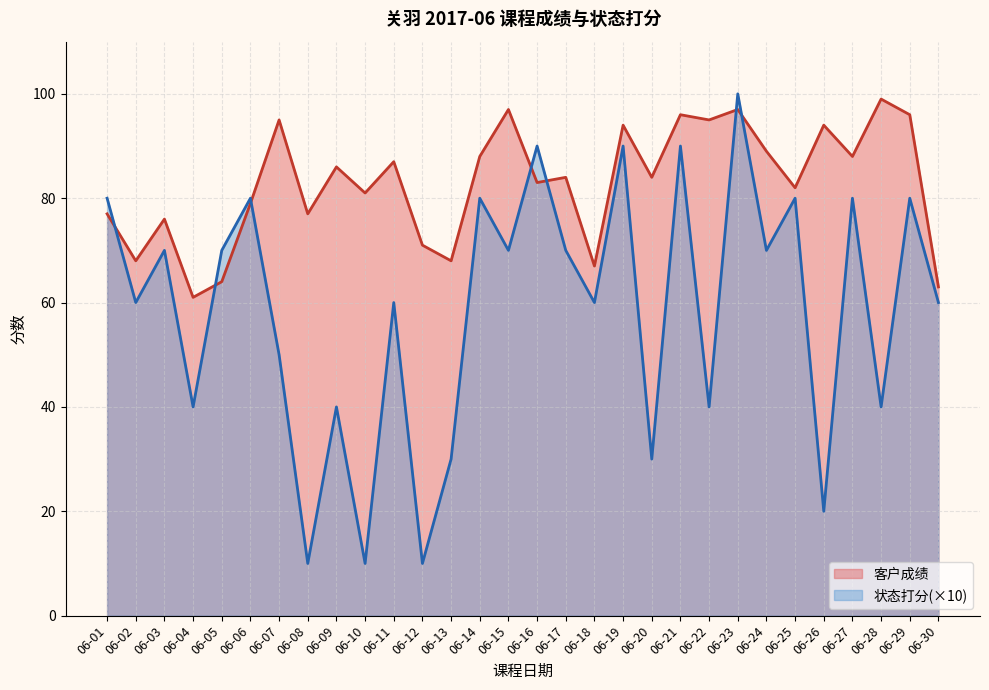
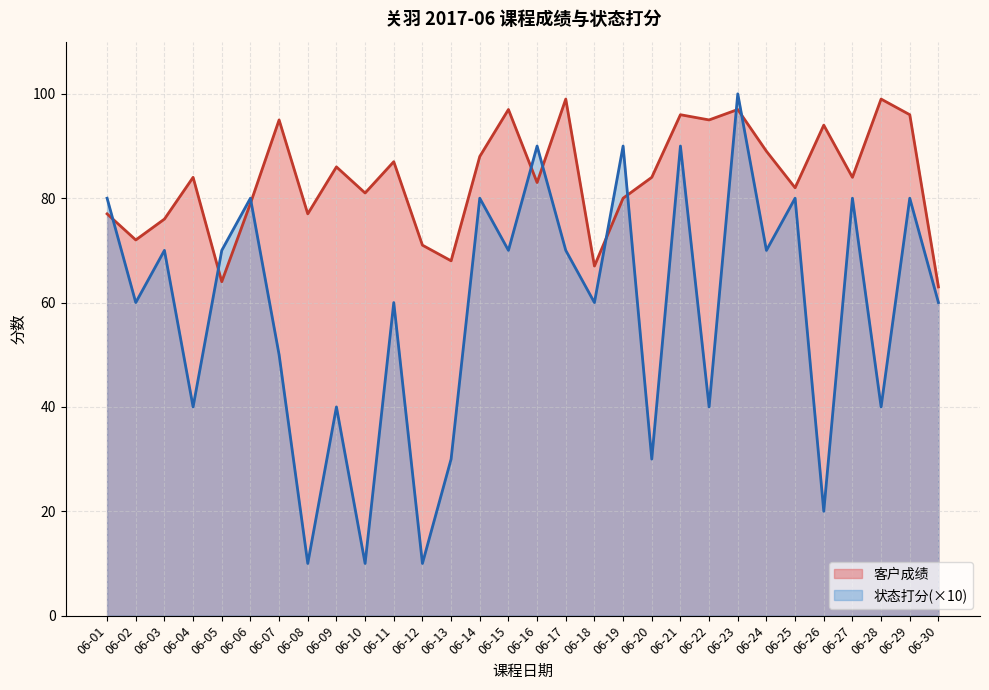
客户成绩, 06-02: 68 -> 72
客户成绩, 06-04: 61 -> 84
客户成绩, 06-17: 84 -> 99
客户成绩, 06-19: 94 -> 80
客户成绩, 06-27: 88 -> 84
